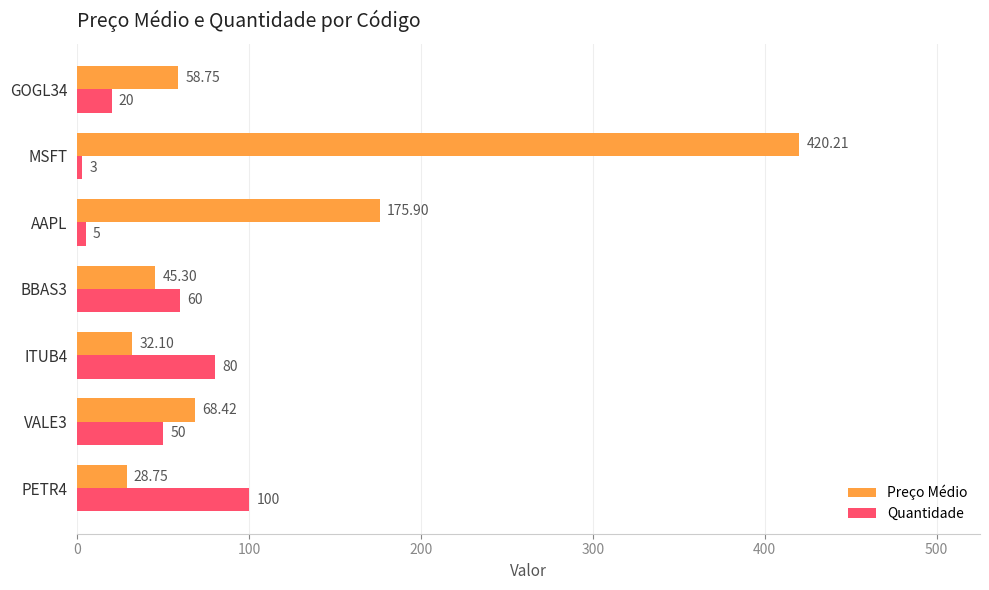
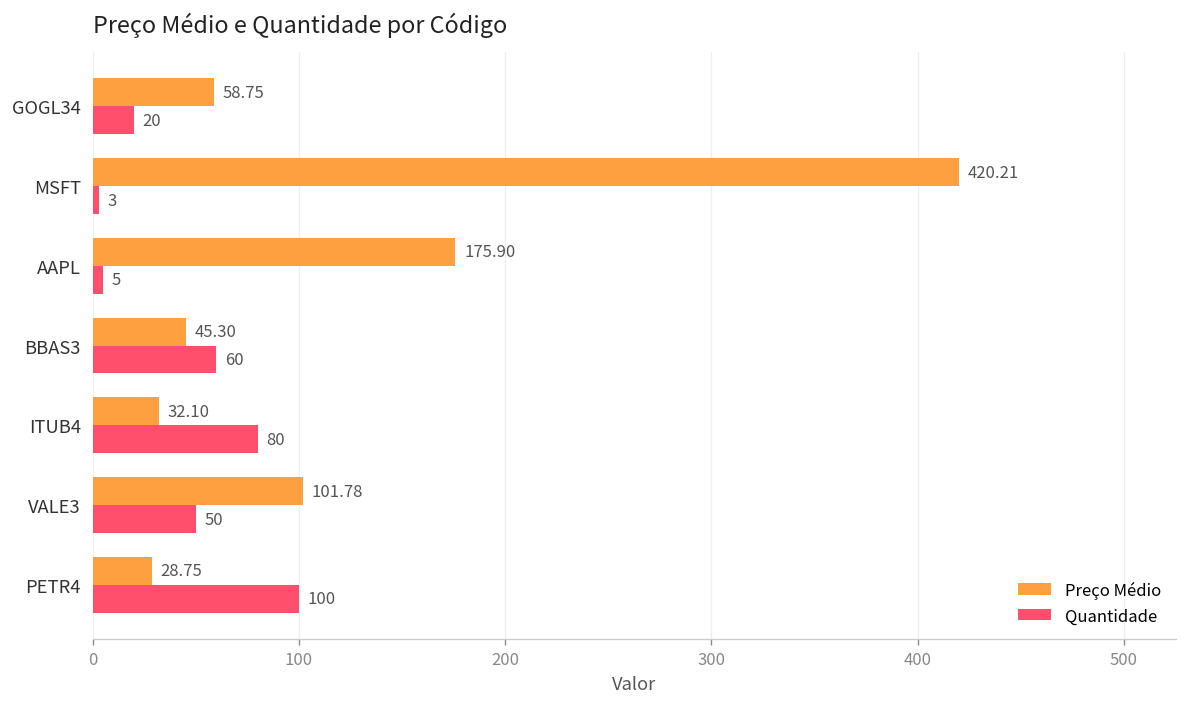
Preço Médio, VALE3: 68.42 -> 101.78
